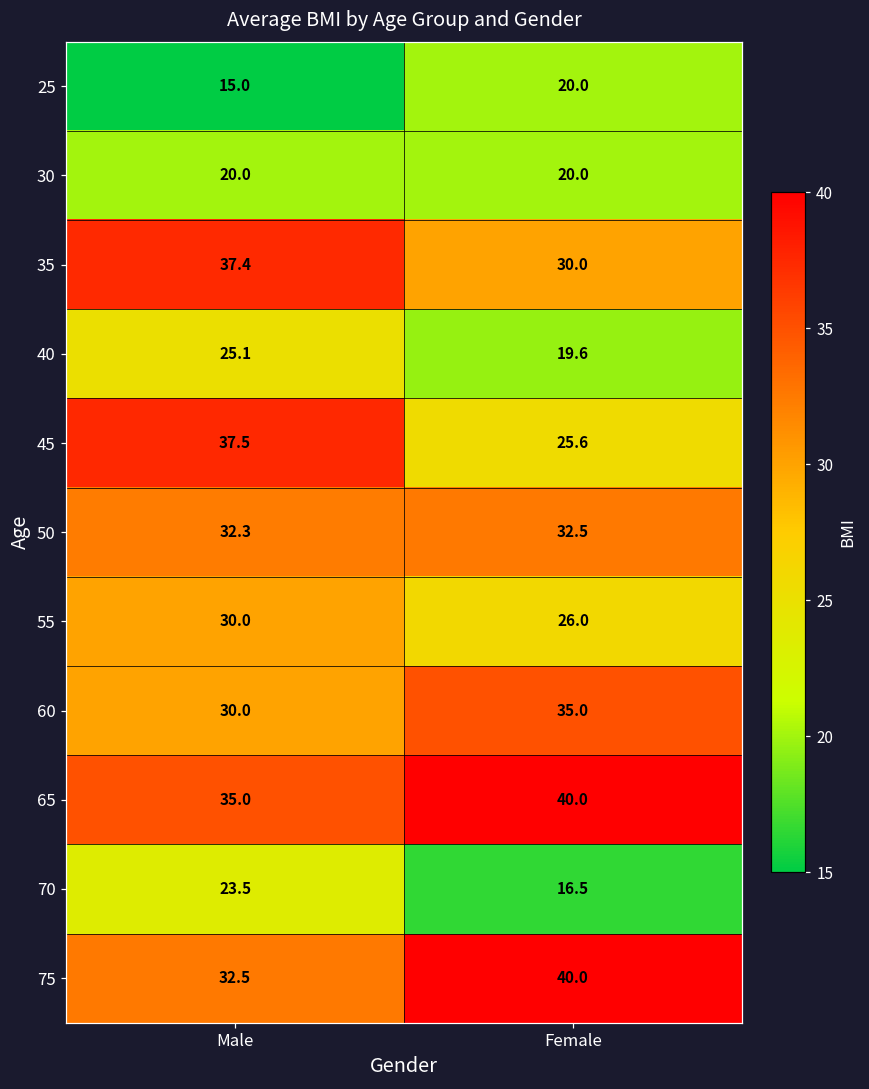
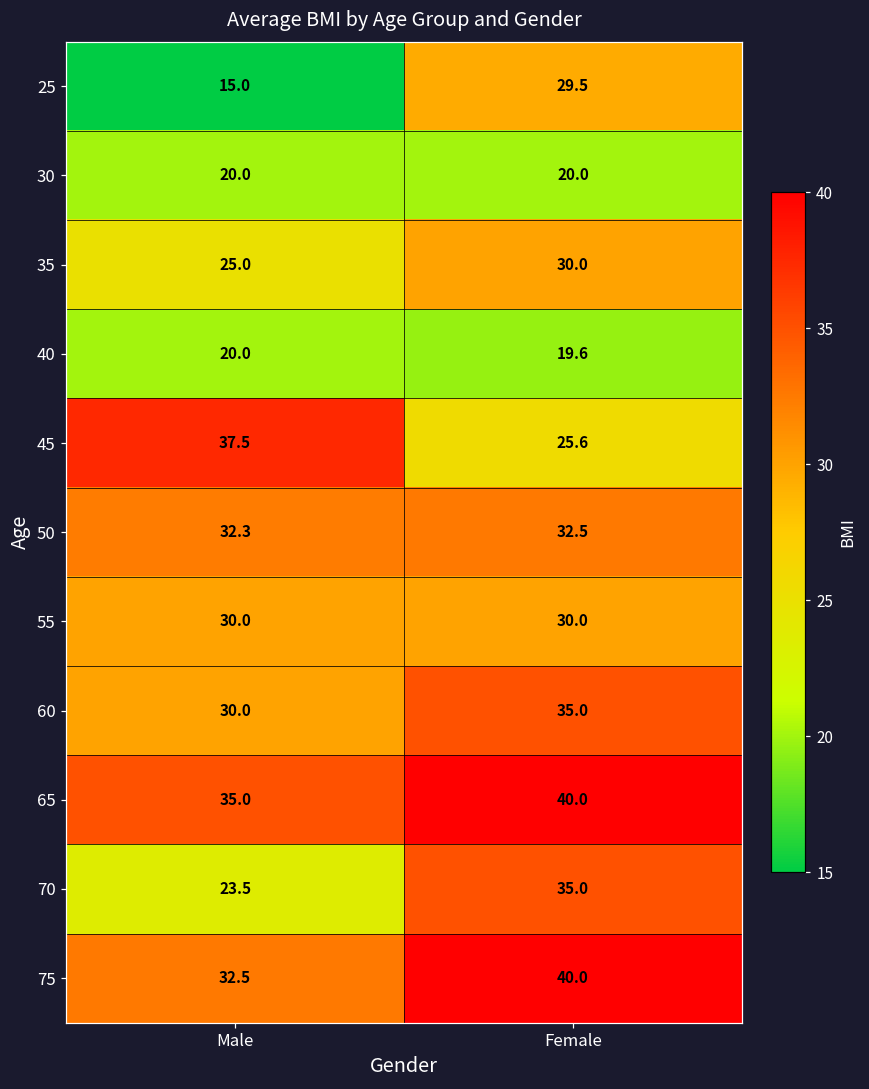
25, Female: 20.0 -> 29.5
35, Male: 37.4 -> 25.0
40, Male: 25.1 -> 20.0
55, Female: 26.0 -> 30.0
70, Female: 16.5 -> 35.0
